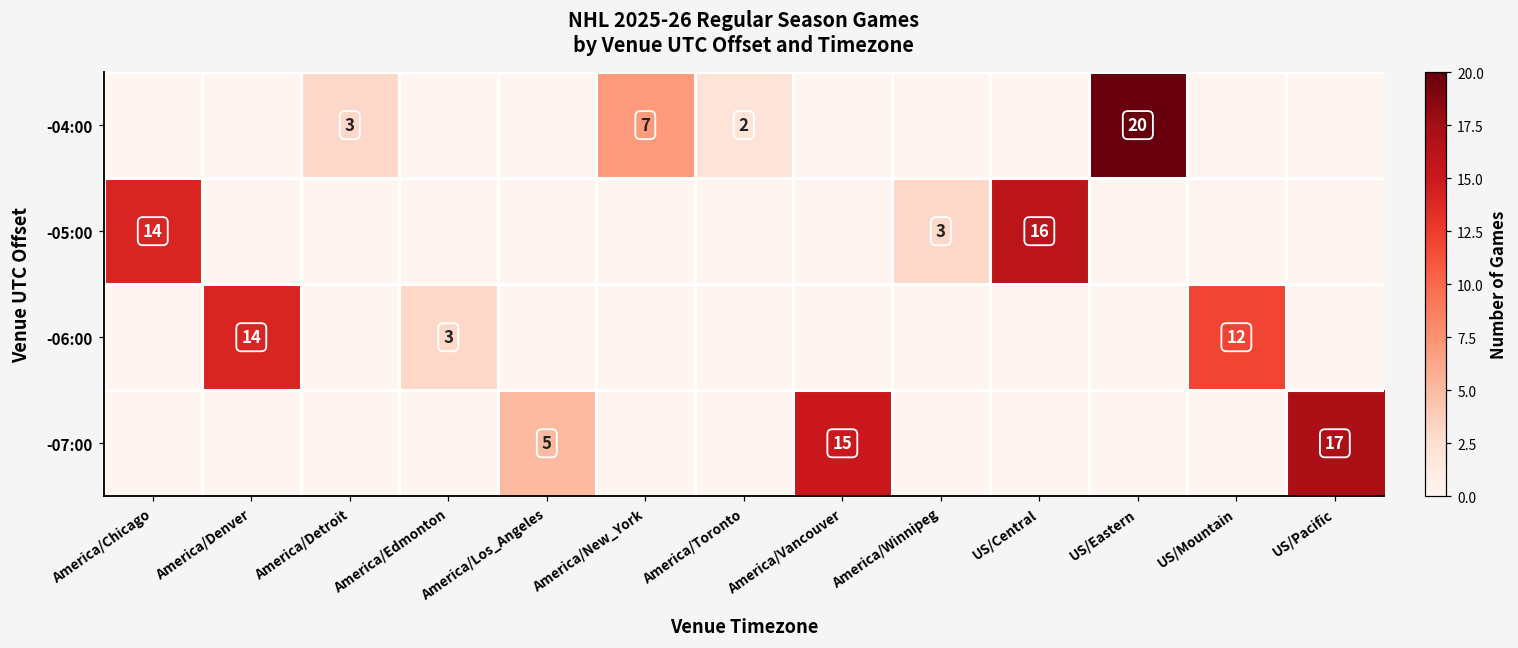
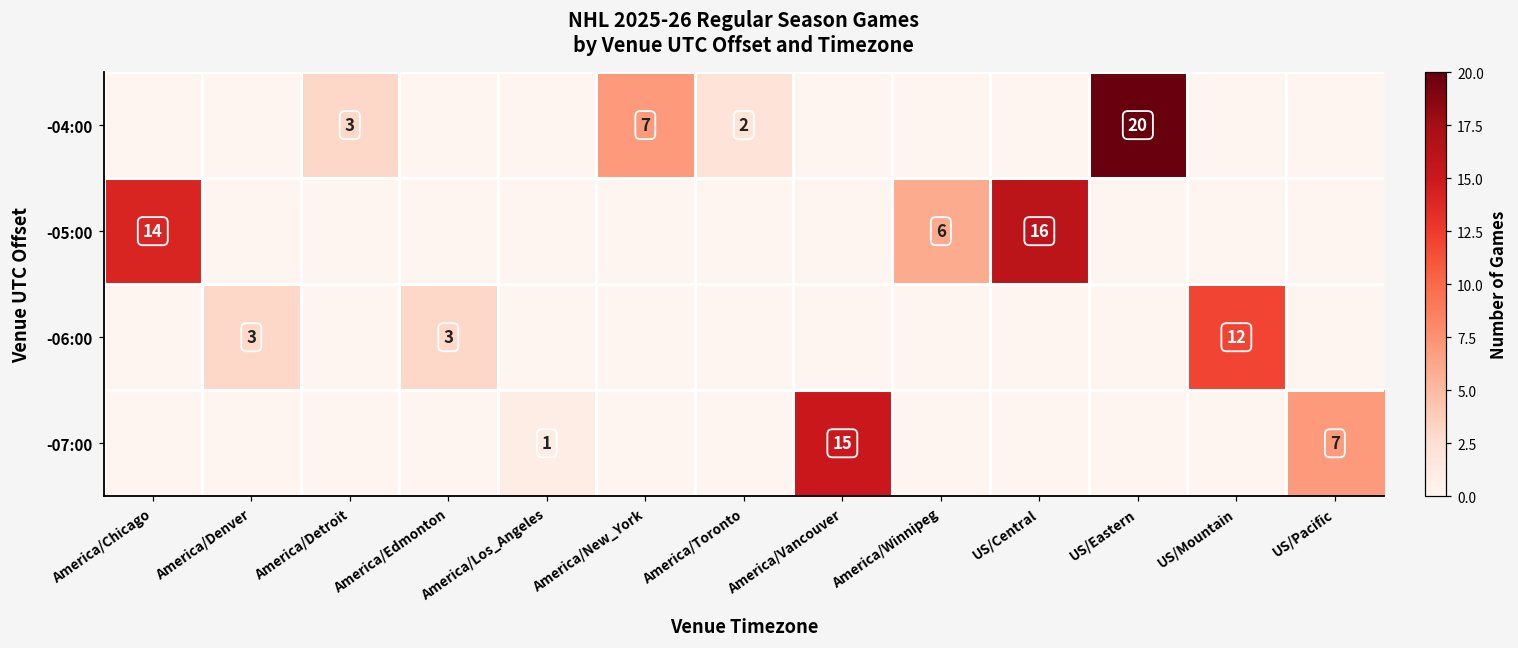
-05:00, America/Winnipeg: 3 -> 6
-06:00, America/Denver: 14 -> 3
-07:00, America/Los_Angeles: 5 -> 1
-07:00, US/Pacific: 17 -> 7
